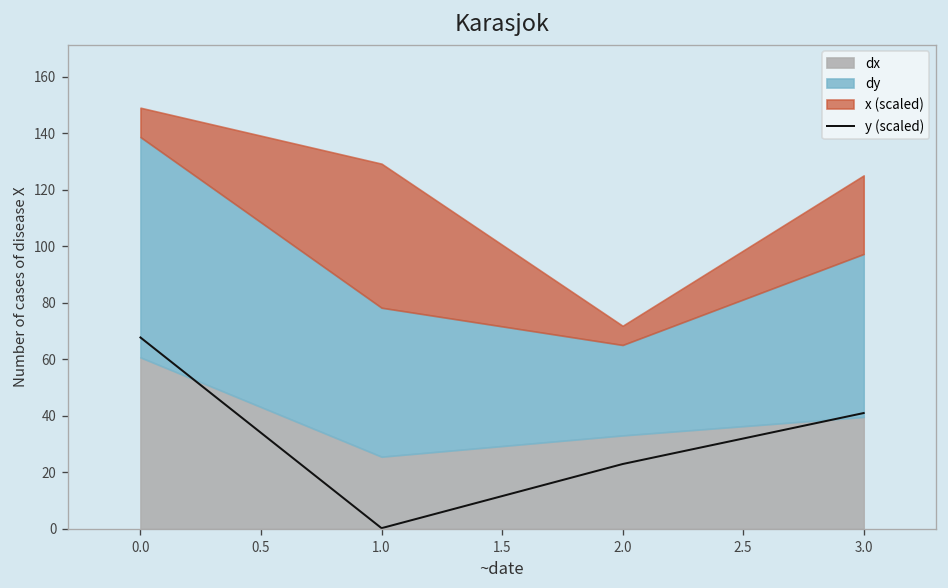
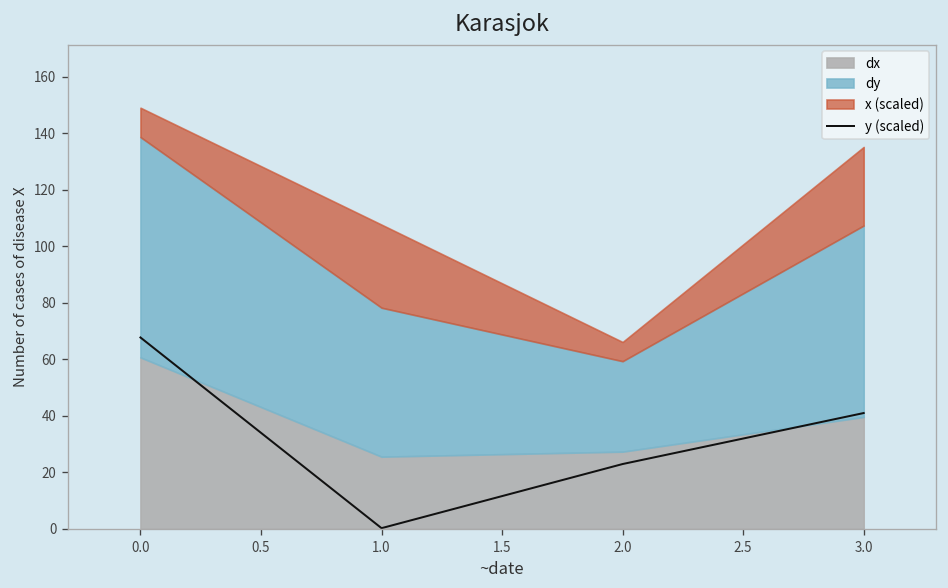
x (scaled), 1.0: 51 -> 29
dx, 2.0: 33 -> 27
dy, 3.0: 58 -> 68
